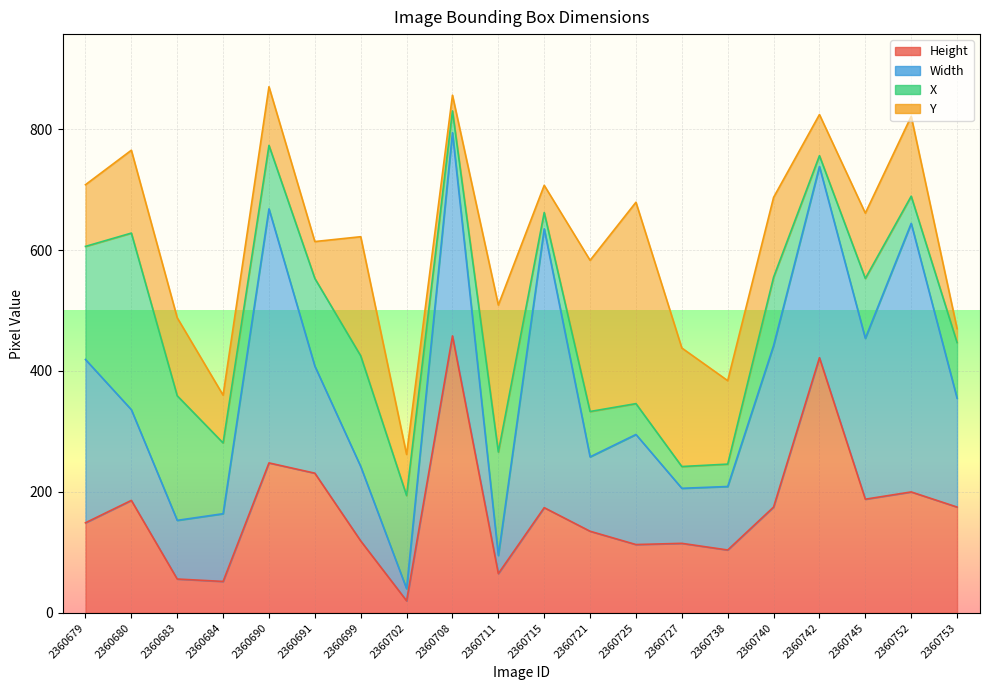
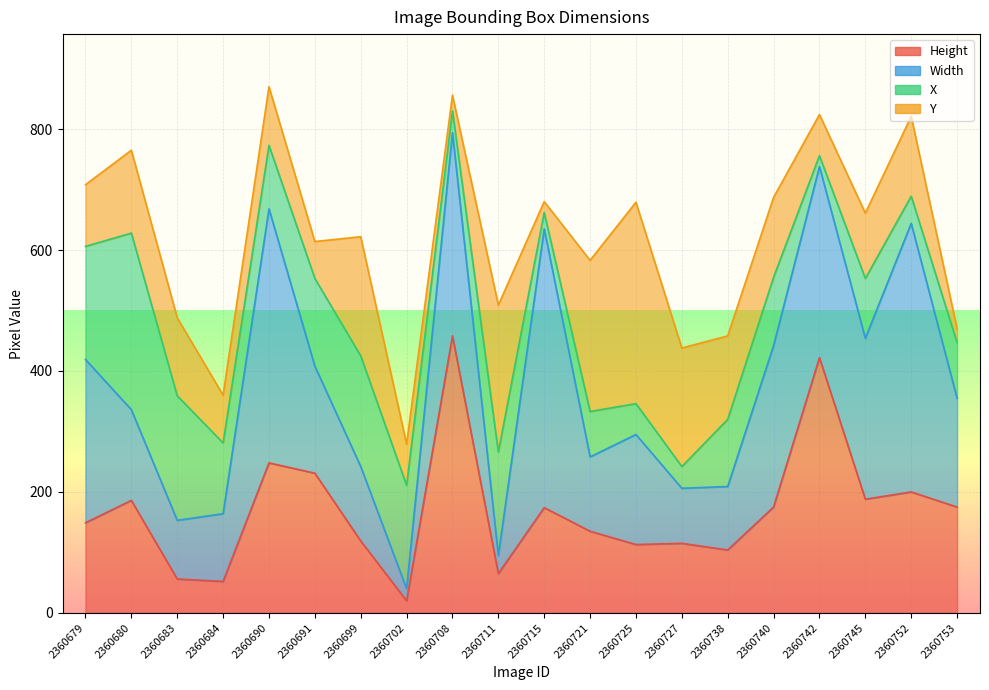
X, 2360702: 150 -> 170
Y, 2360715: 50 -> 20
X, 2360738: 40 -> 110
